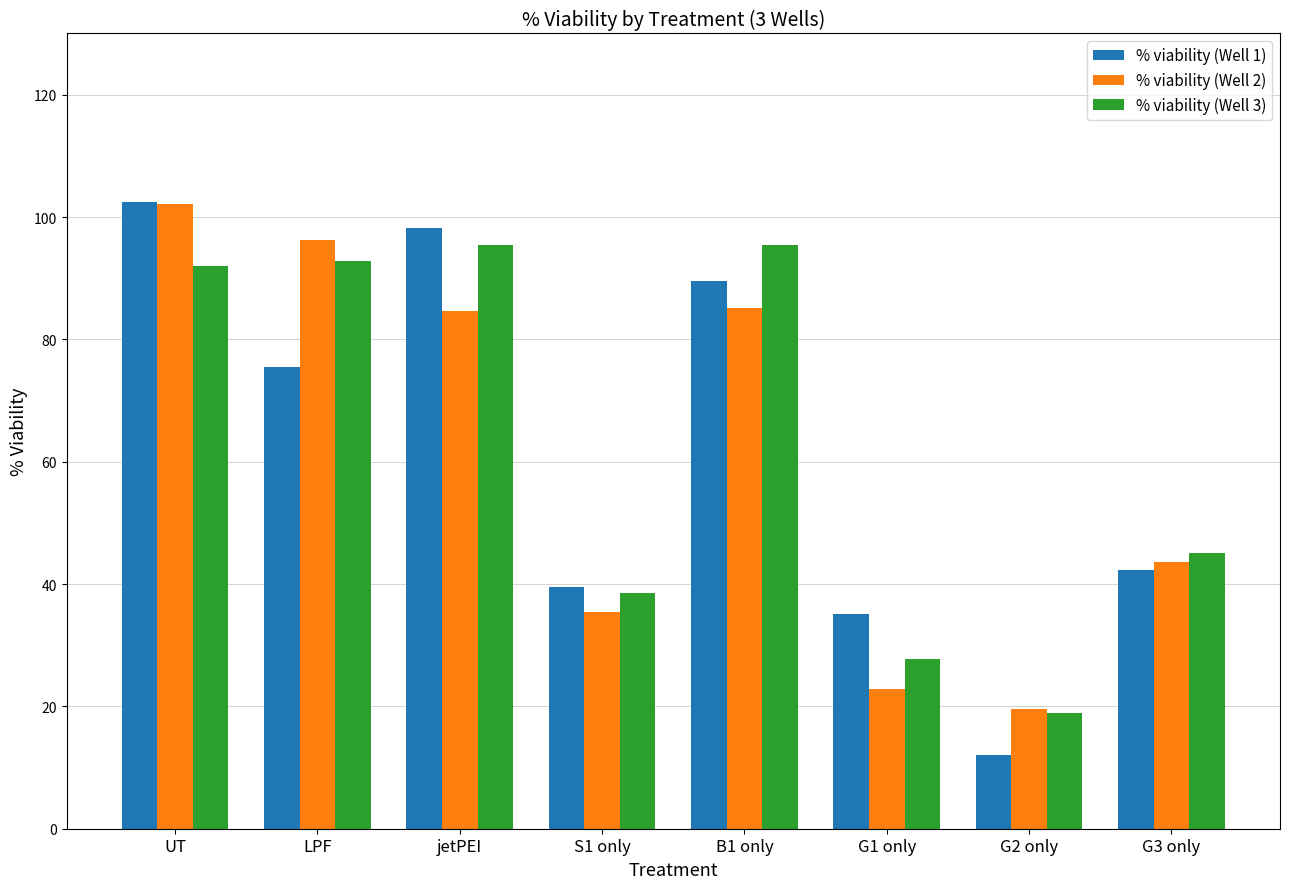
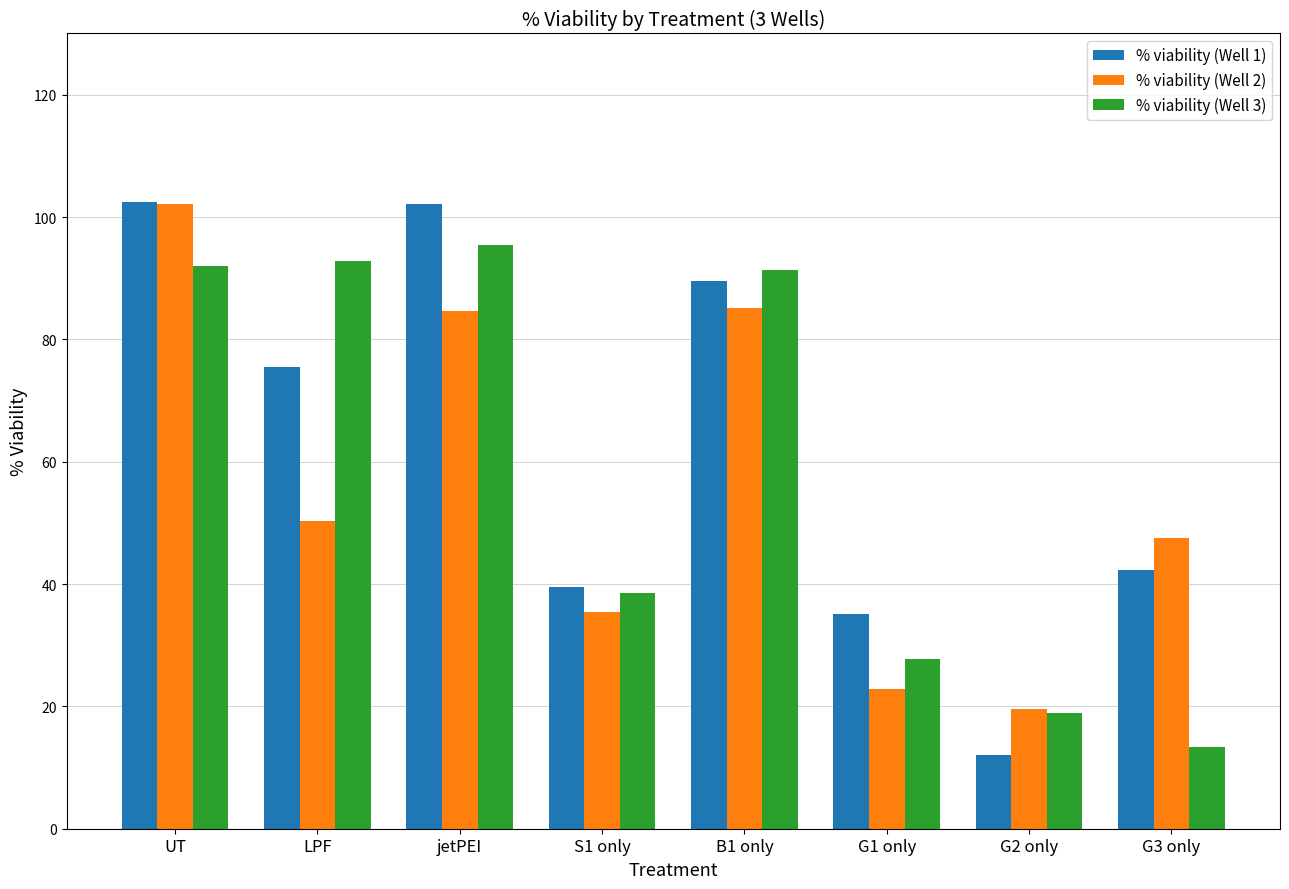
% viability (Well 2), LPF: 96 -> 50
% viability (Well 1), jetPEI: 98 -> 102
% viability (Well 3), B1 only: 95 -> 91
% viability (Well 2), G3 only: 44 -> 47
% viability (Well 3), G3 only: 45 -> 13
